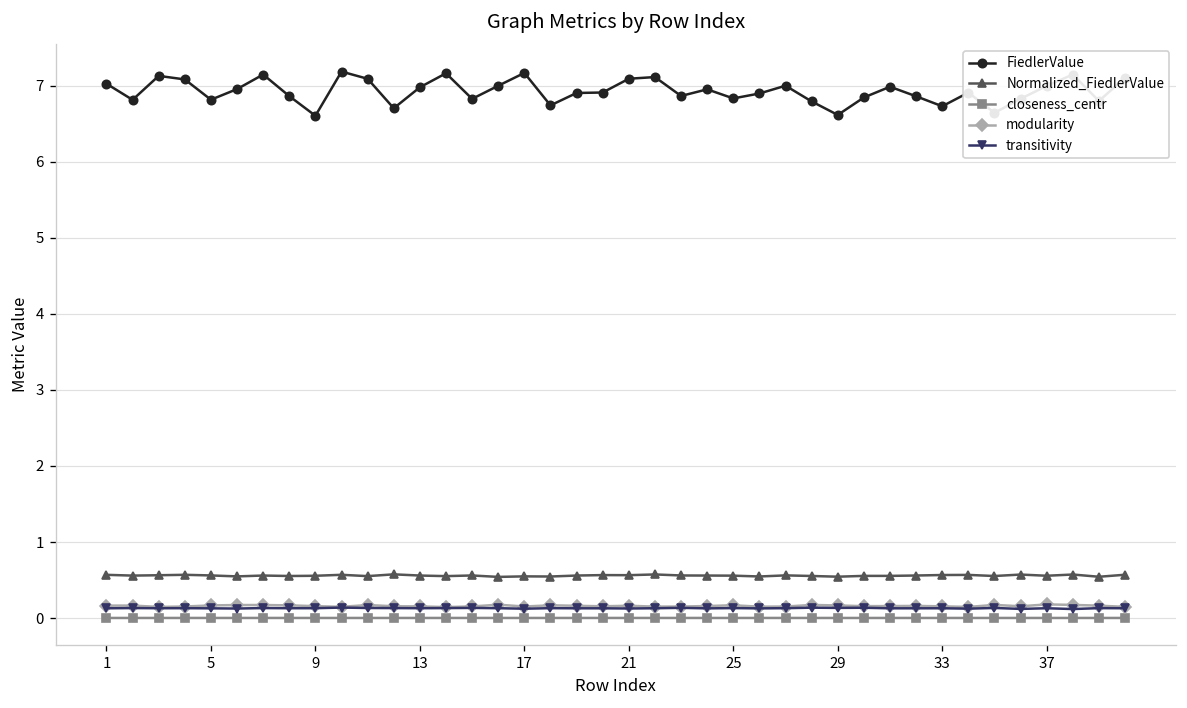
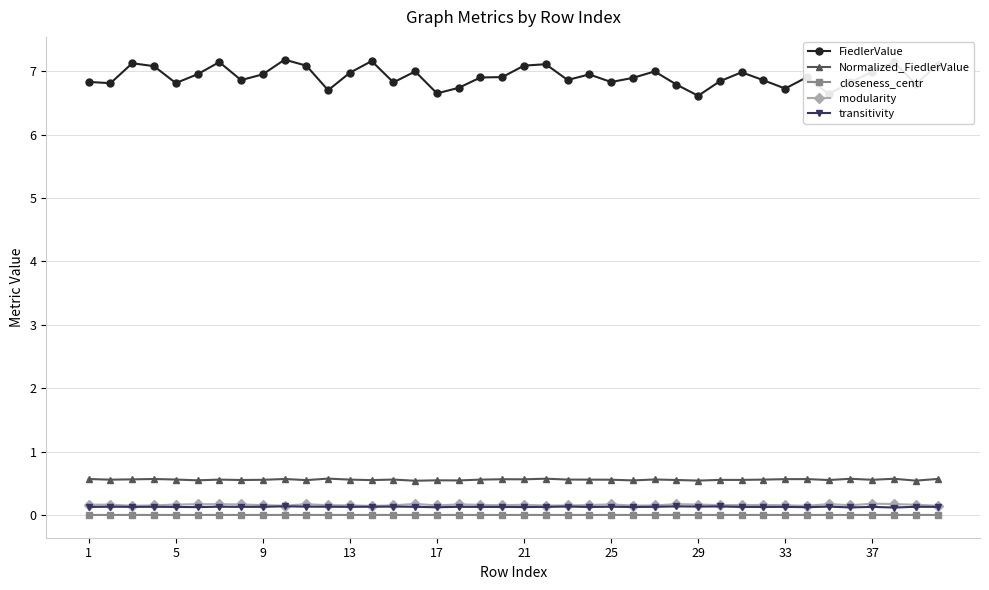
FiedlerValue, 1: 7.0 -> 6.8
FiedlerValue, 9: 6.6 -> 7.0
FiedlerValue, 17: 7.2 -> 6.7
